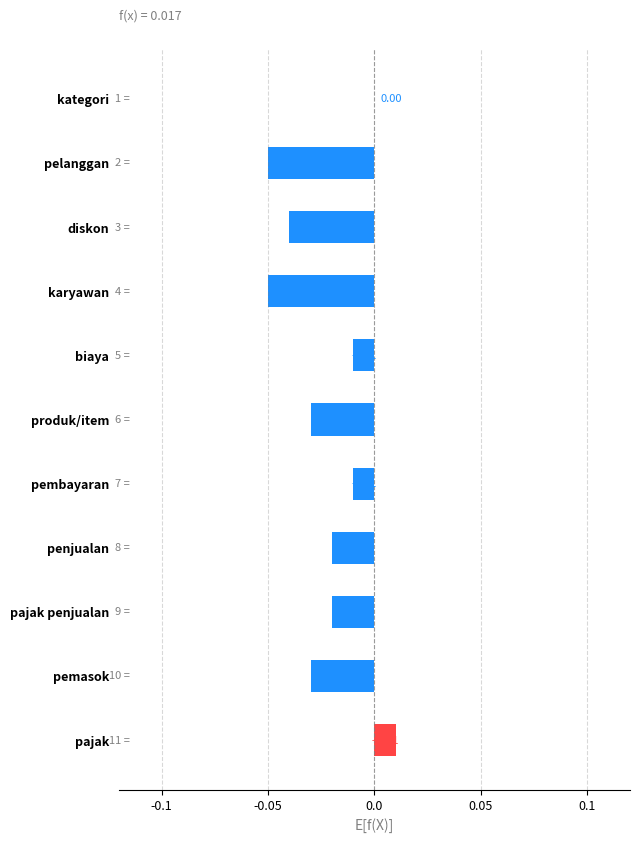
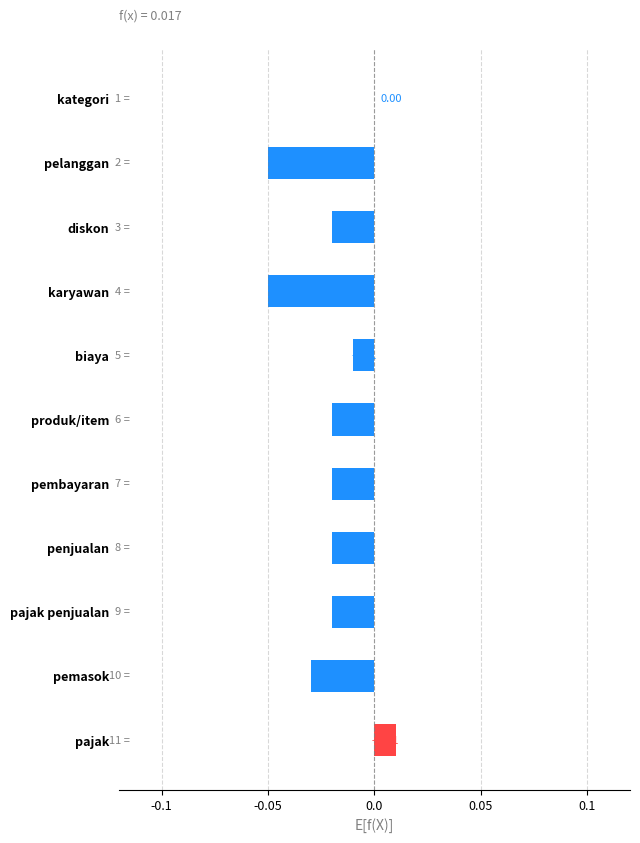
diskon: -0.04 -> -0.02
produk/item: -0.03 -> -0.02
pembayaran: -0.01 -> -0.02
